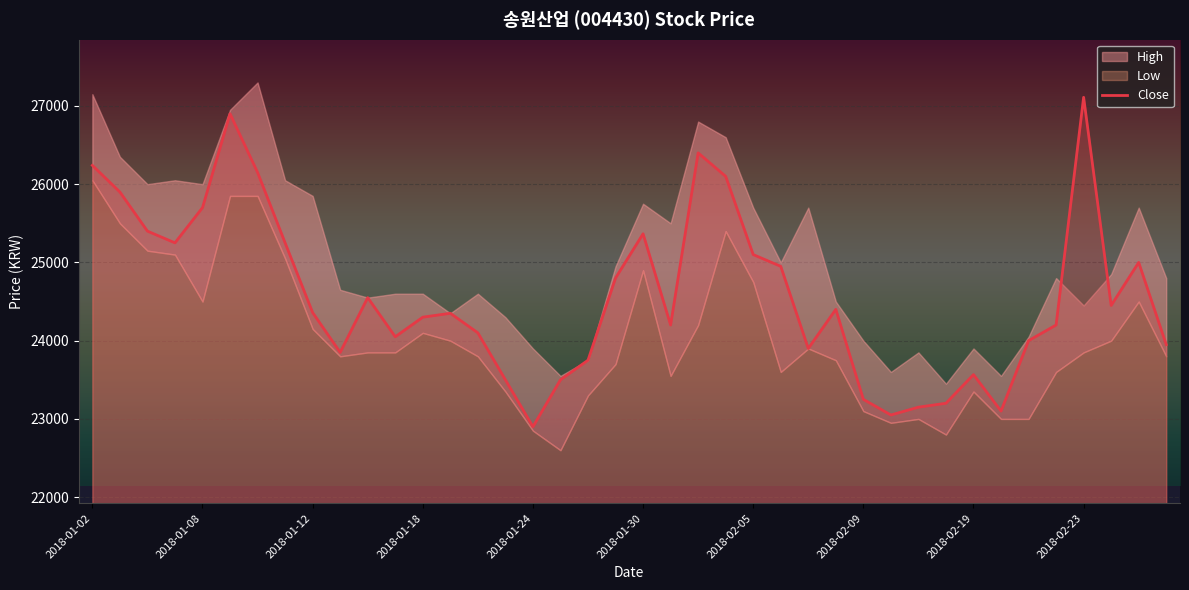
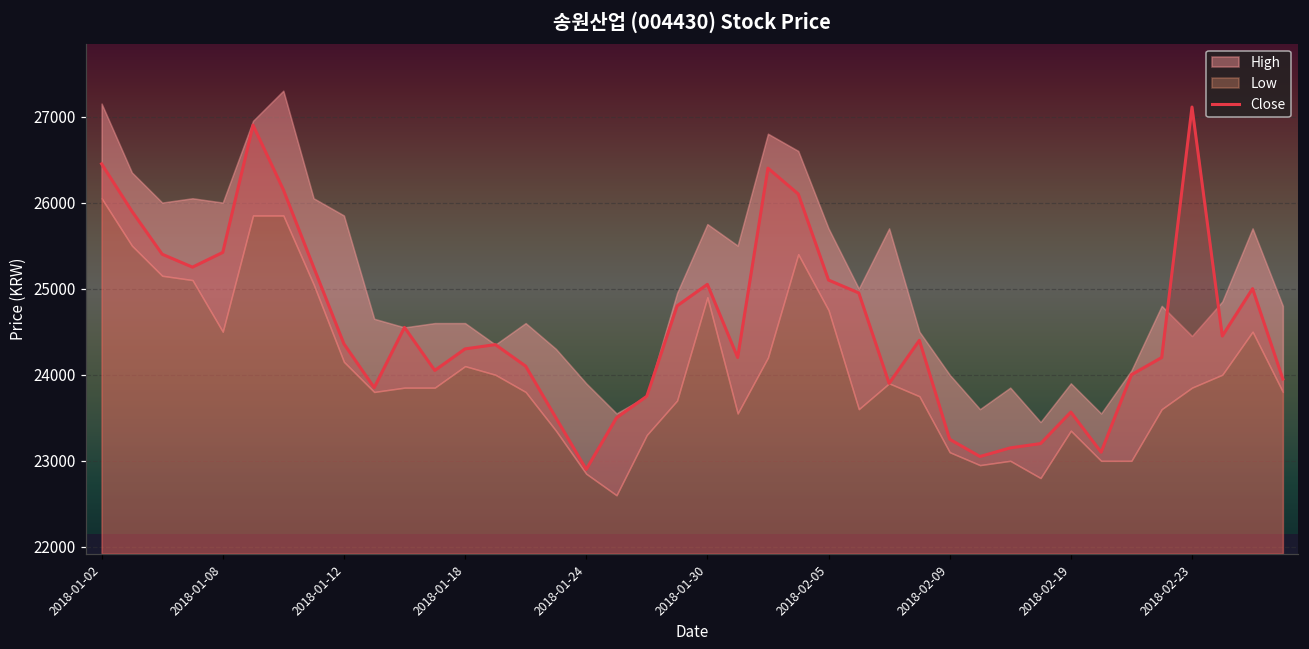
Close, 2018-01-02: 26200 -> 26500
Close, 2018-01-08: 25700 -> 25400
Close, 2018-01-30: 25400 -> 25100
